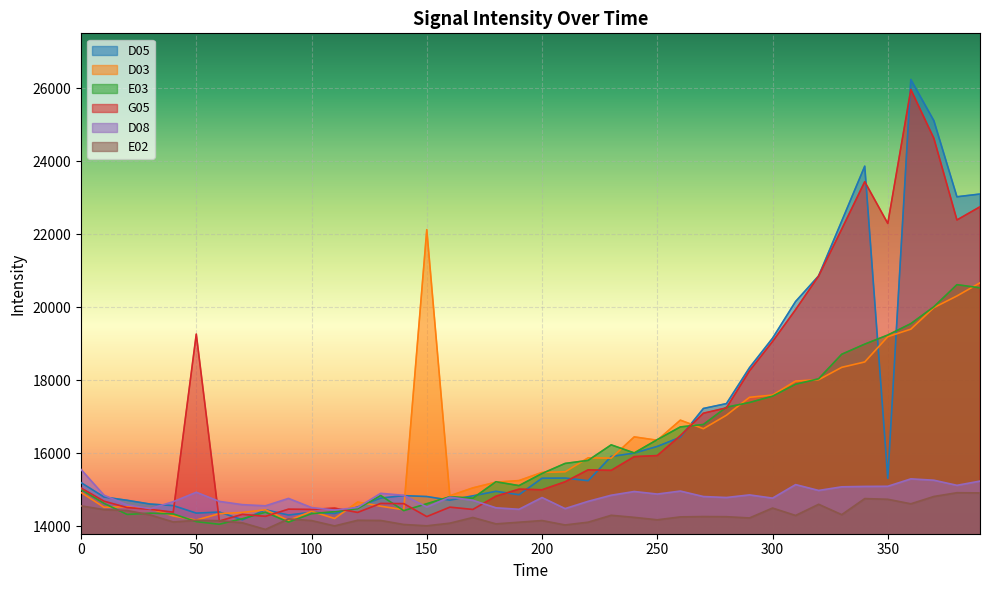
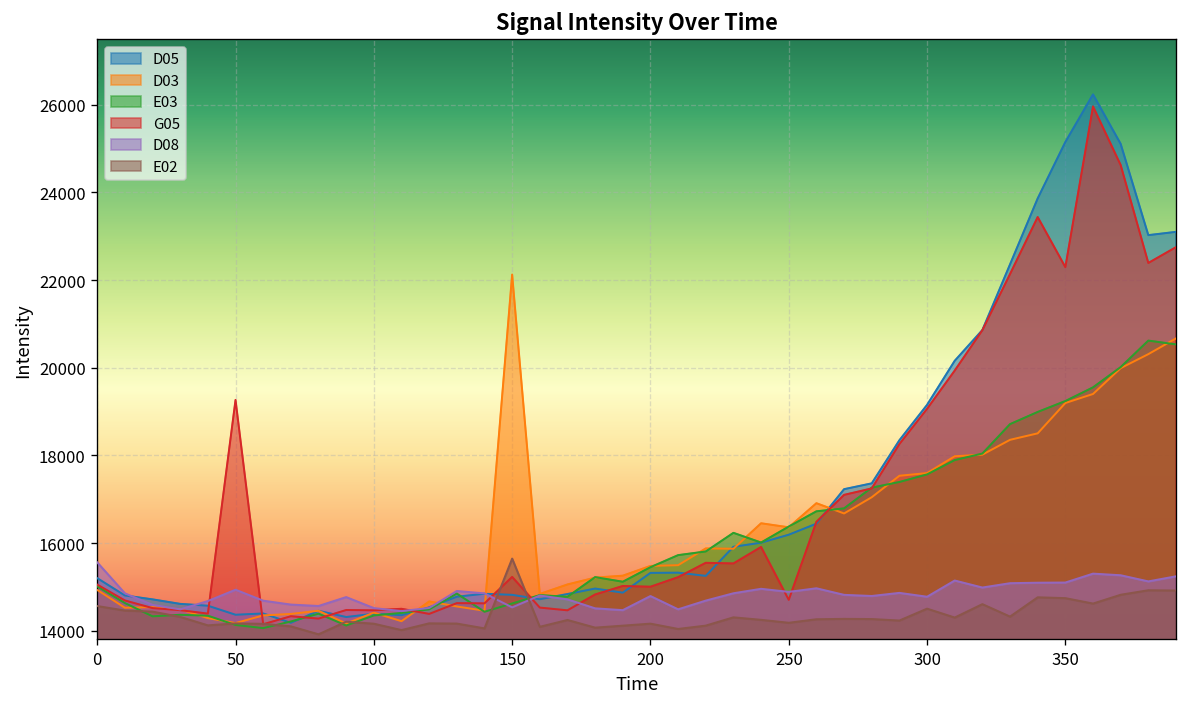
G05, 150: 14300 -> 15200
E02, 150: 14000 -> 15600
G05, 250: 15900 -> 14700
D05, 350: 15300 -> 25200
